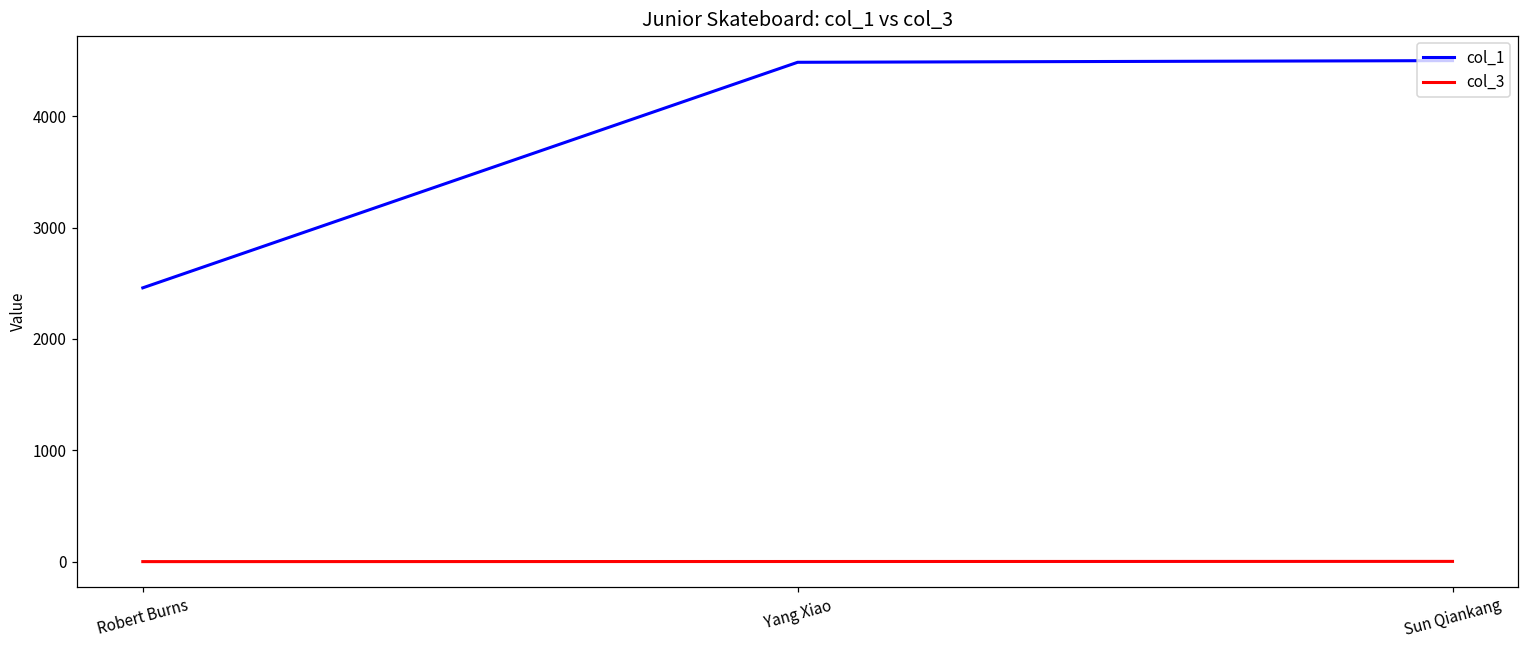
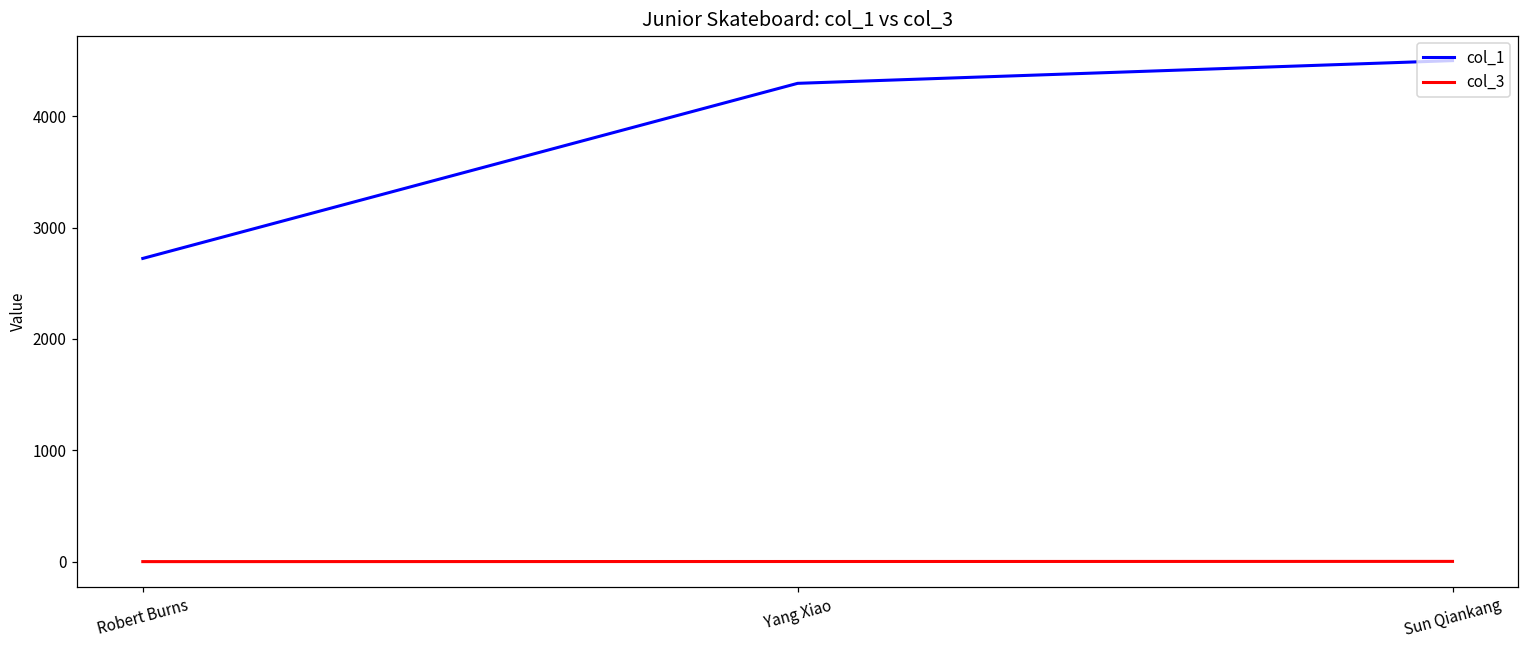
col_1, Robert Burns: 2460 -> 2720
col_1, Yang Xiao: 4480 -> 4300
